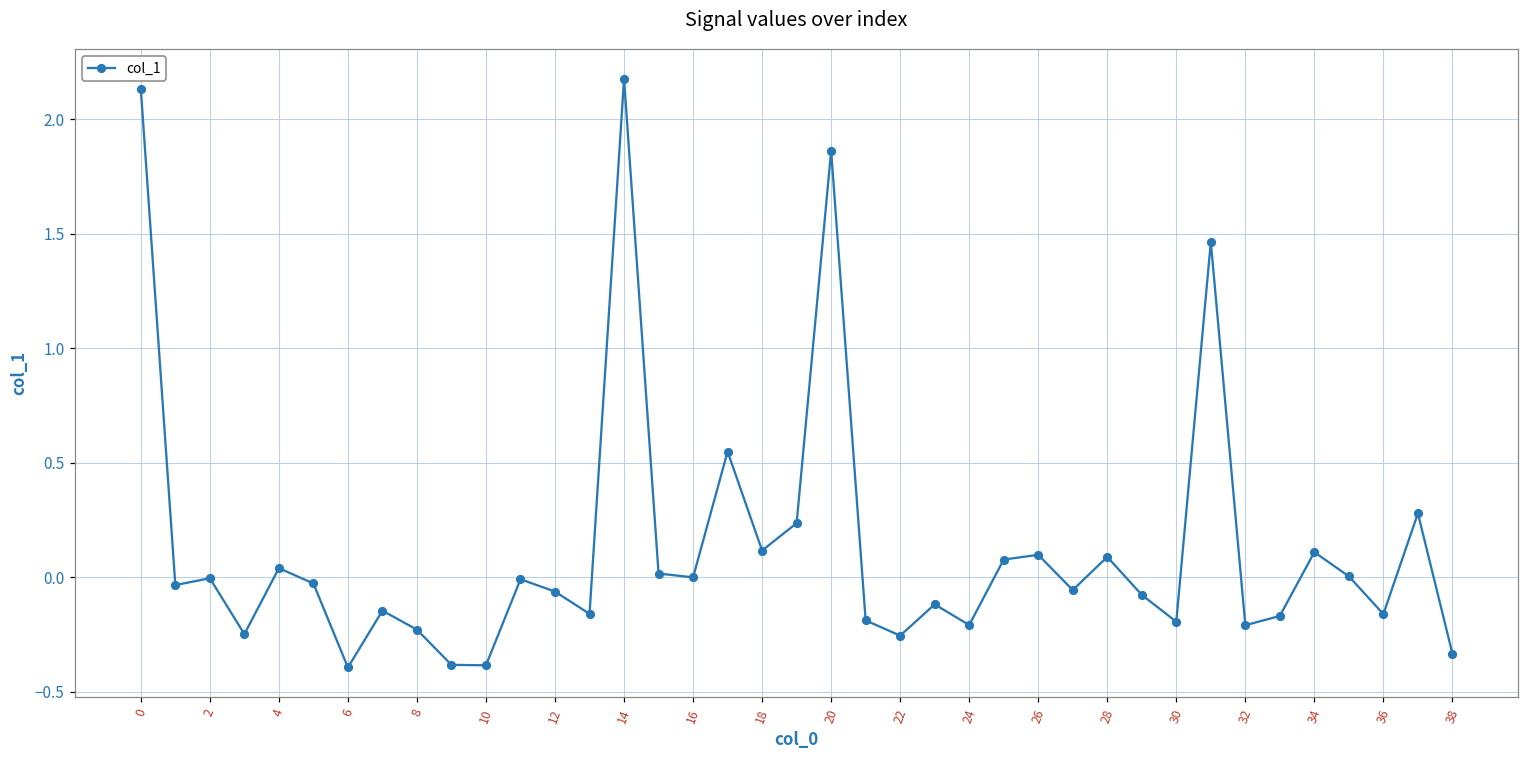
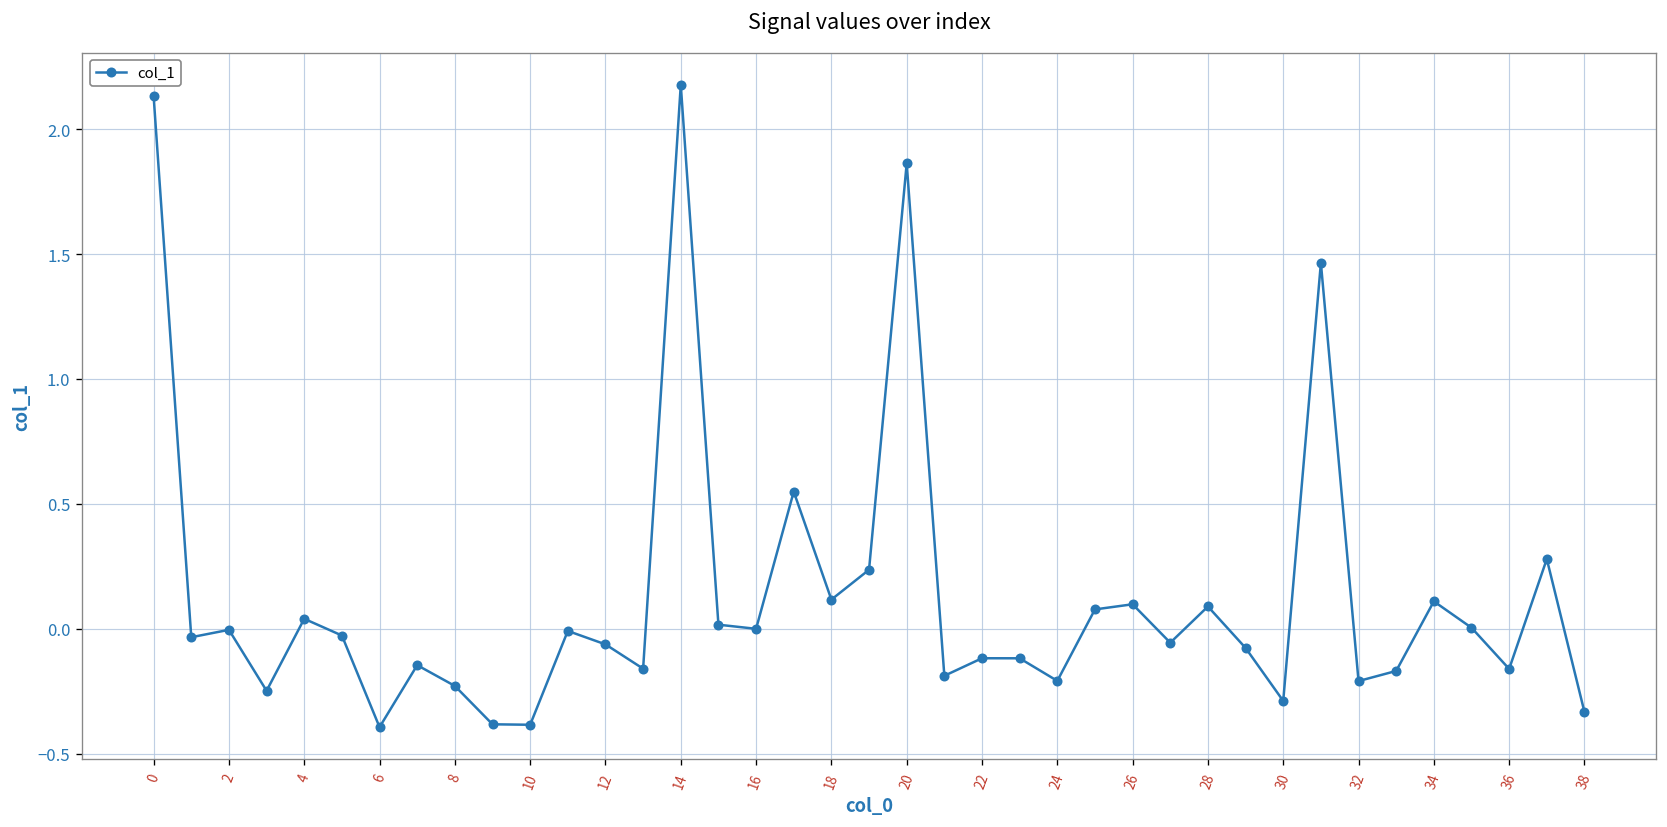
22: -0.25 -> -0.12
30: -0.19 -> -0.29
